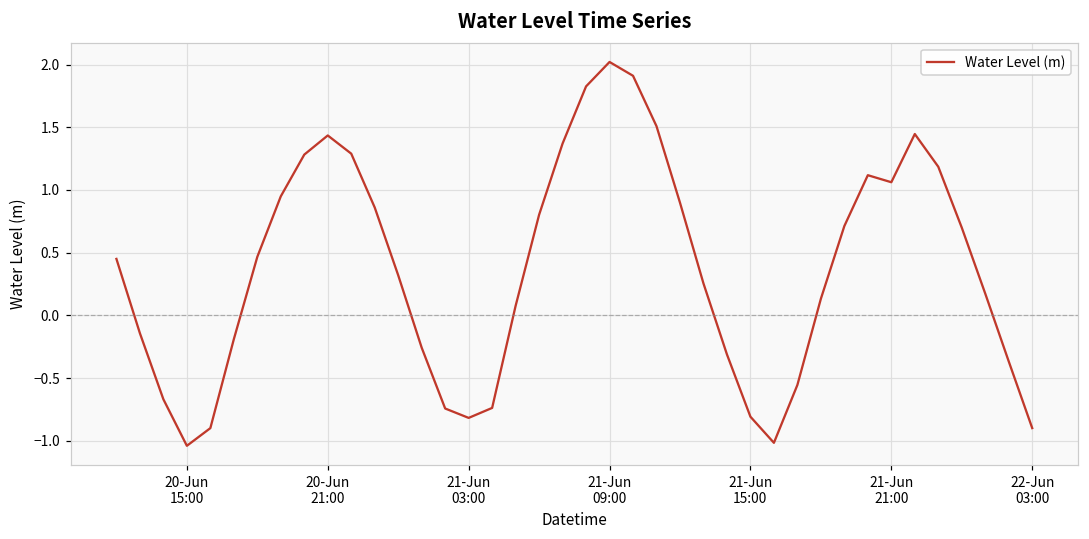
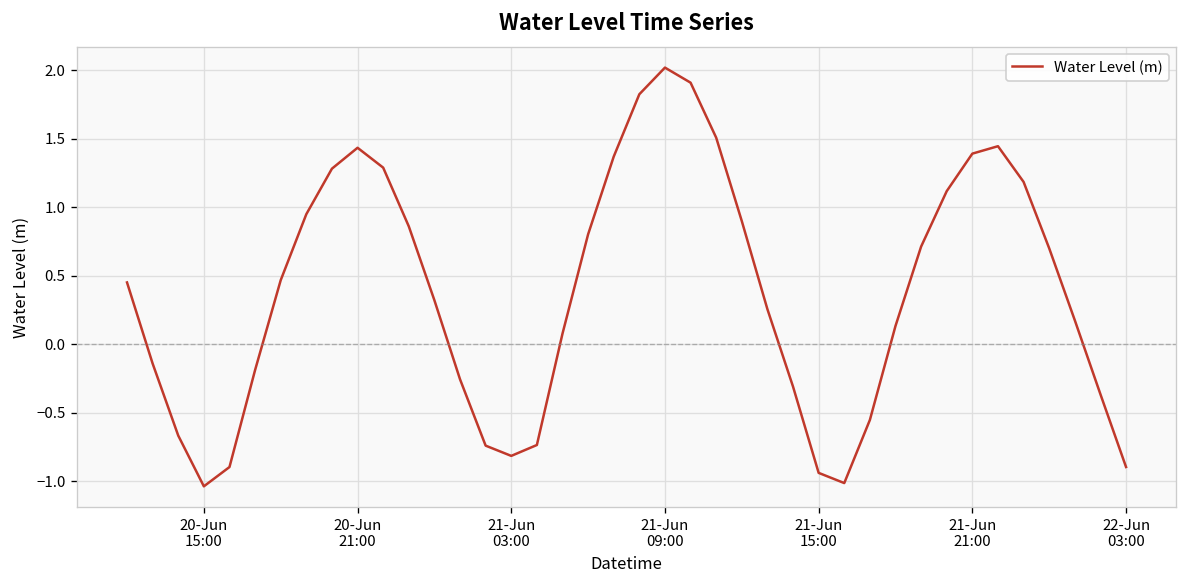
21-Jun 15:00: -0.81 -> -0.94
21-Jun 21:00: 1.06 -> 1.39
